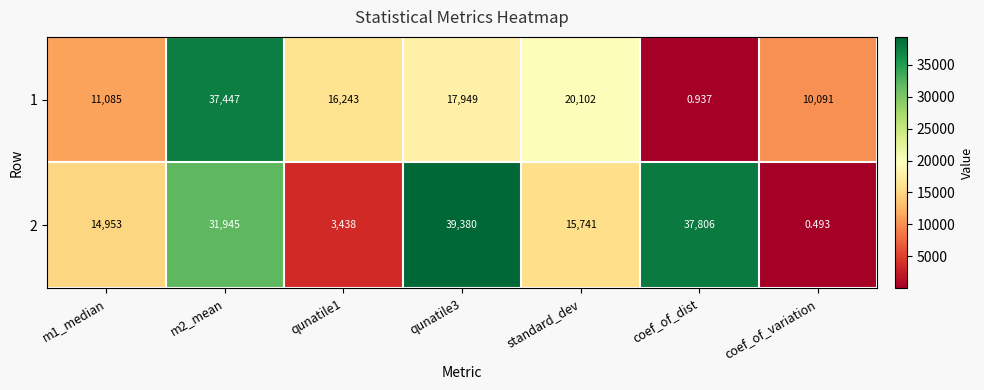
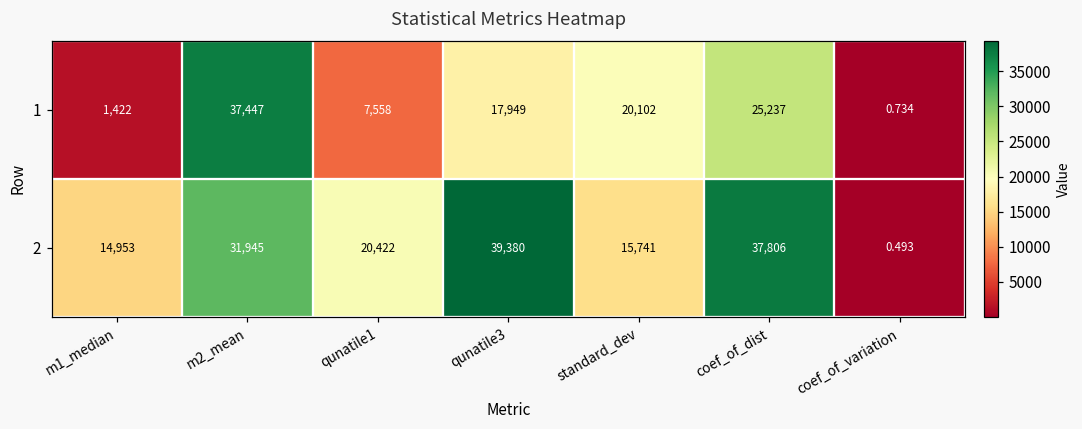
1, m1_median: 11,085 -> 1,422
1, qunatile1: 16,243 -> 7,558
1, coef_of_dist: 0.937 -> 25,237
1, coef_of_variation: 10,091 -> 0.734
2, qunatile1: 3,438 -> 20,422
